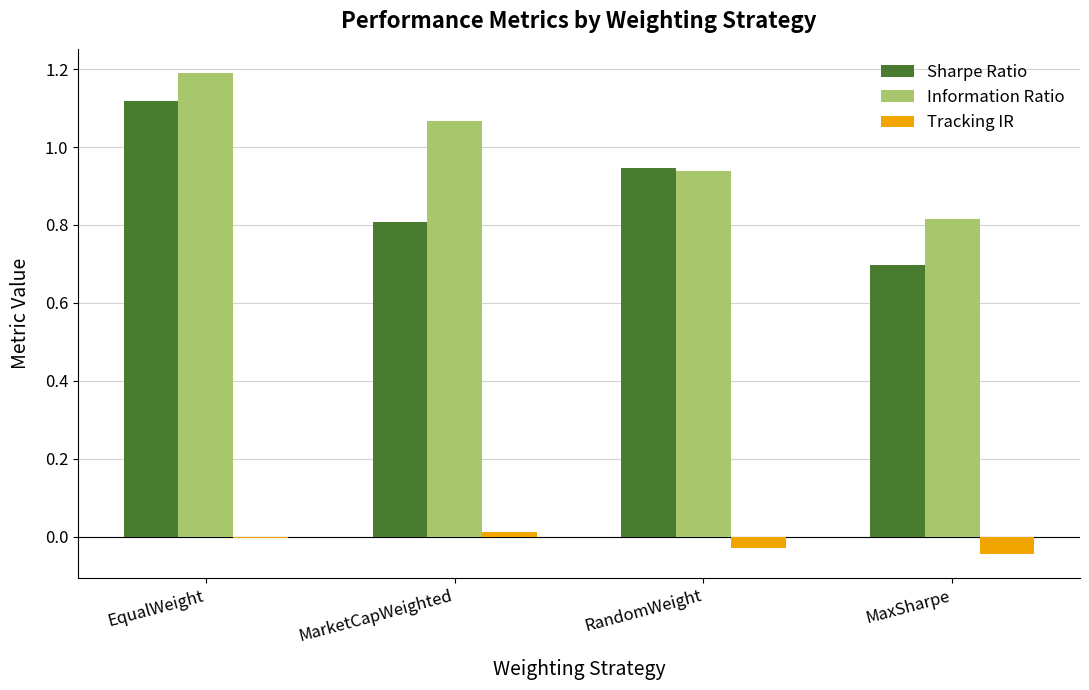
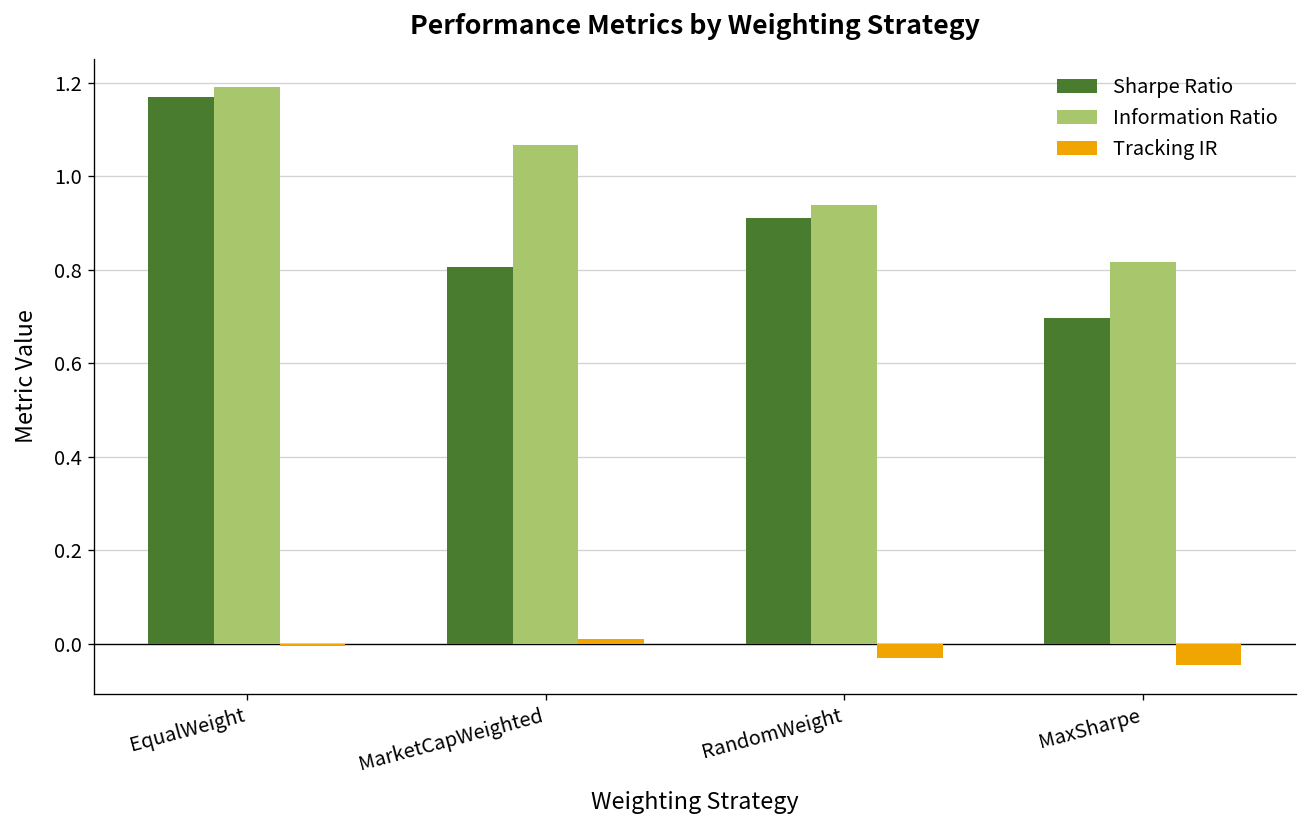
Sharpe Ratio, EqualWeight: 1.12 -> 1.17
Sharpe Ratio, RandomWeight: 0.95 -> 0.91
